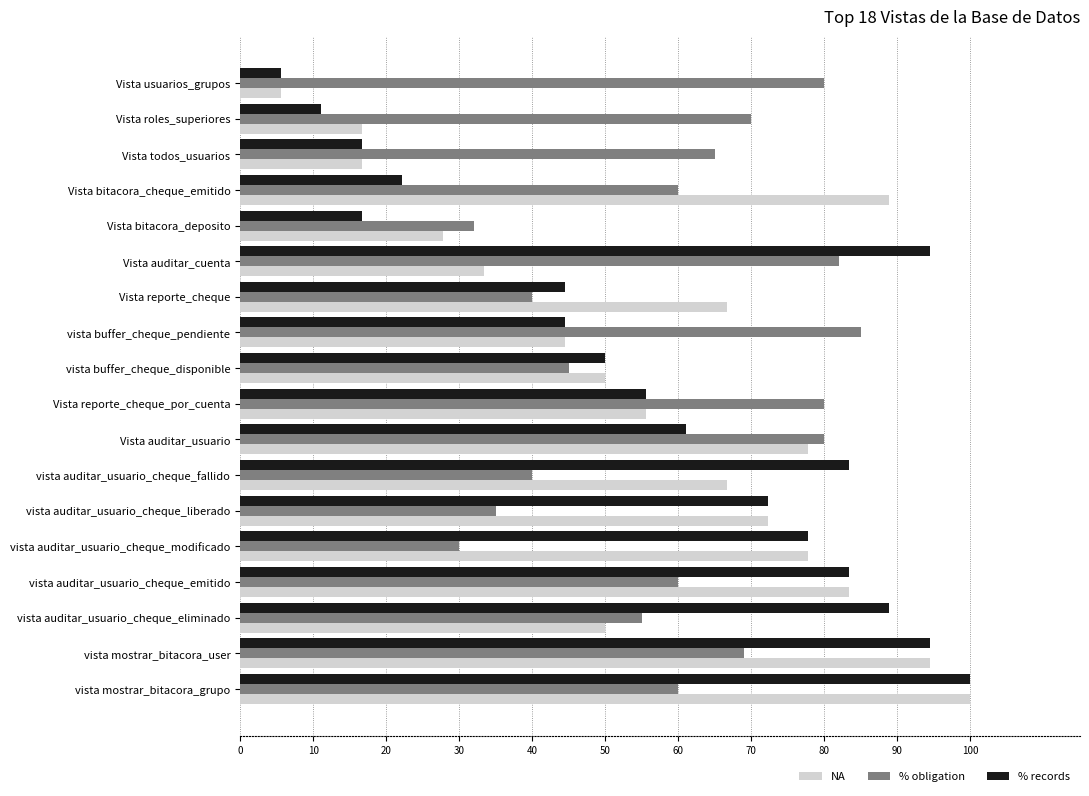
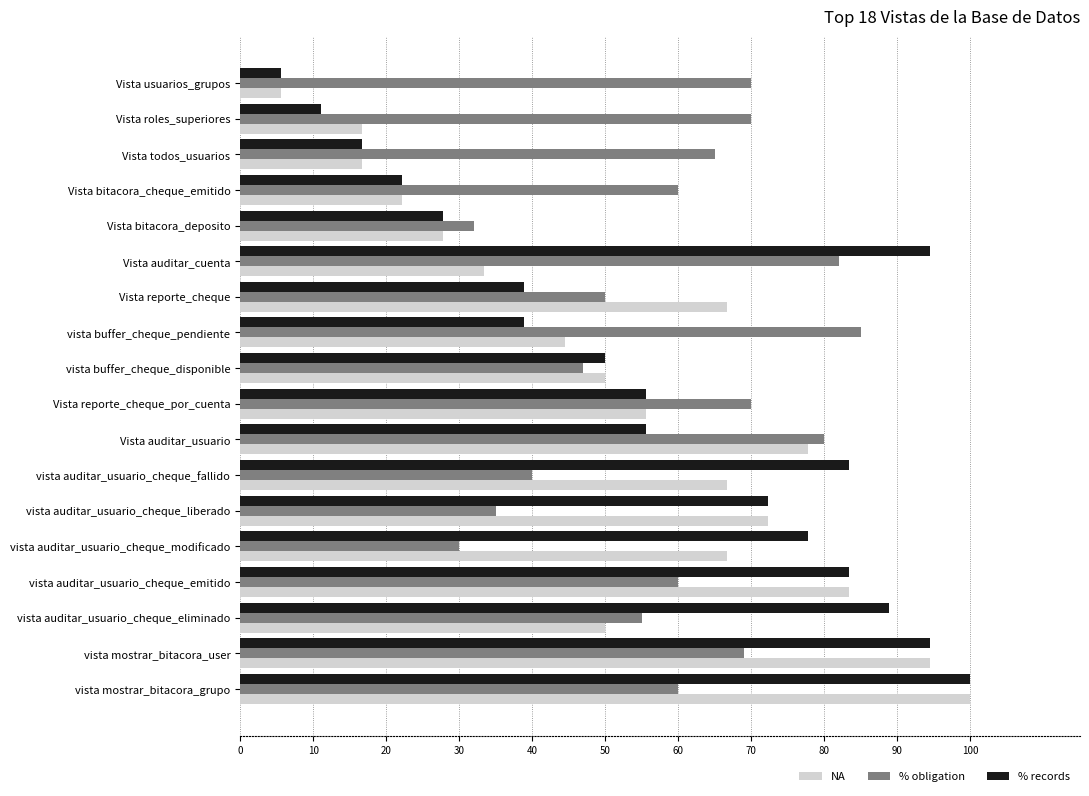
% obligation, Vista usuarios_grupos: 80 -> 70
NA, Vista bitacora_cheque_emitido: 89 -> 22
% records, Vista bitacora_deposito: 17 -> 28
% records, Vista reporte_cheque: 44 -> 39
% obligation, Vista reporte_cheque: 40 -> 50
% records, vista buffer_cheque_pendiente: 44 -> 39
% obligation, vista buffer_cheque_disponible: 45 -> 47
% obligation, Vista reporte_cheque_por_cuenta: 80 -> 70
% records, Vista auditar_usuario: 61 -> 56
NA, vista auditar_usuario_cheque_modificado: 78 -> 67
